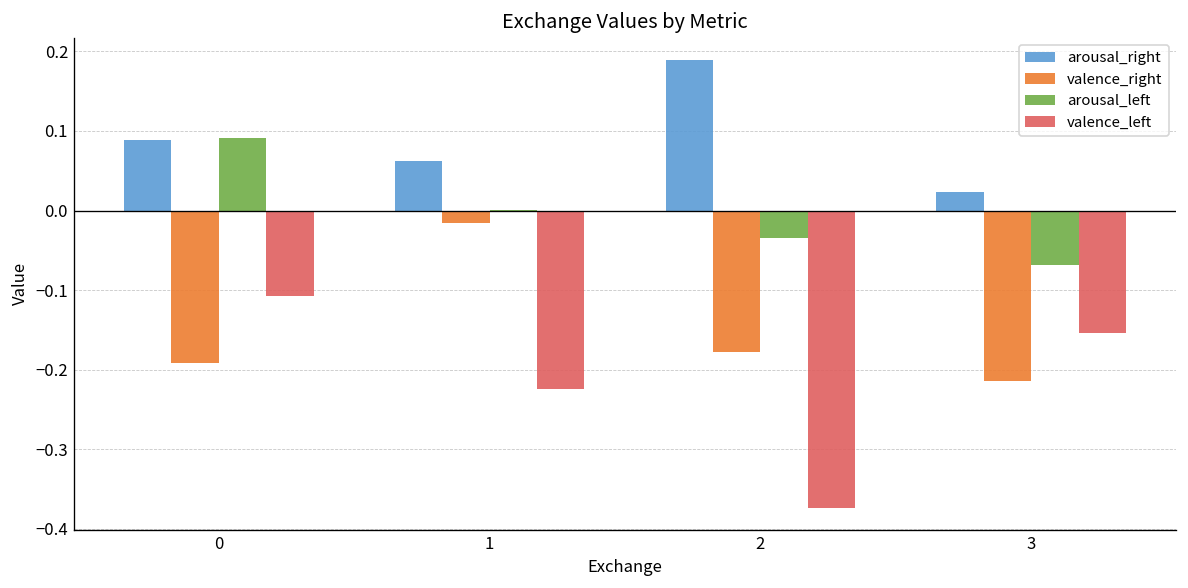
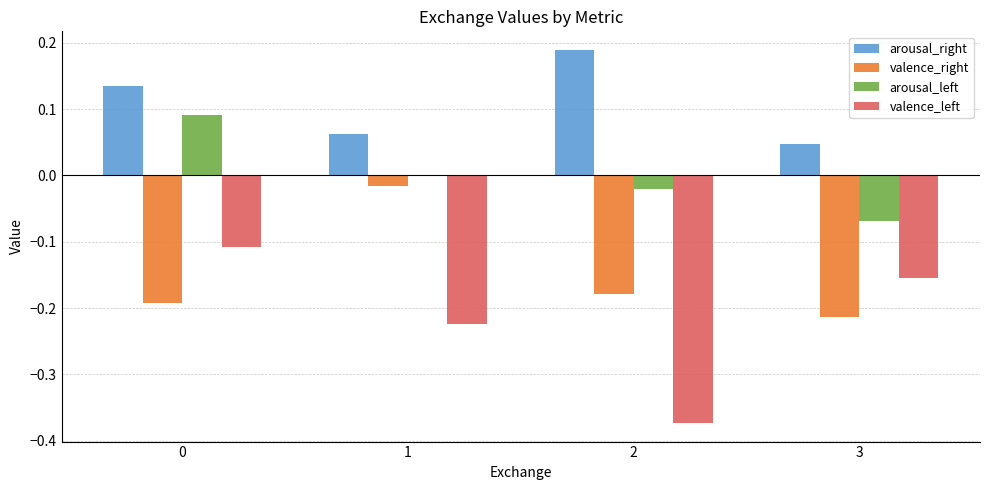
arousal_right, 0: 0.09 -> 0.14
arousal_left, 2: -0.03 -> -0.02
arousal_right, 3: 0.02 -> 0.05
